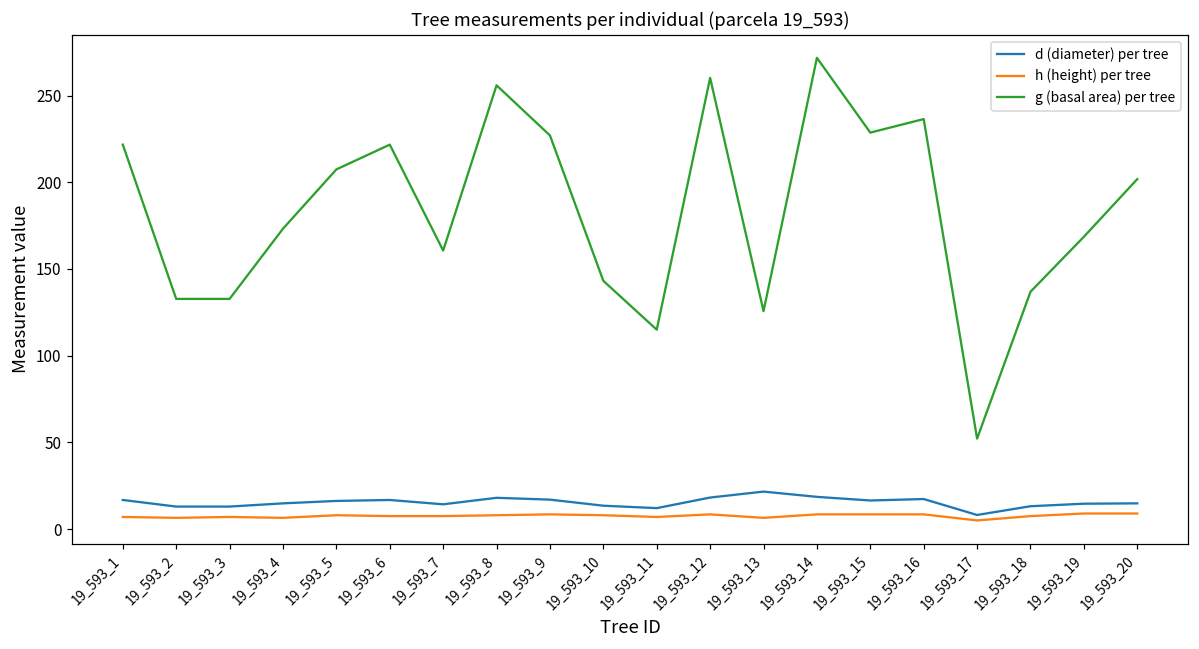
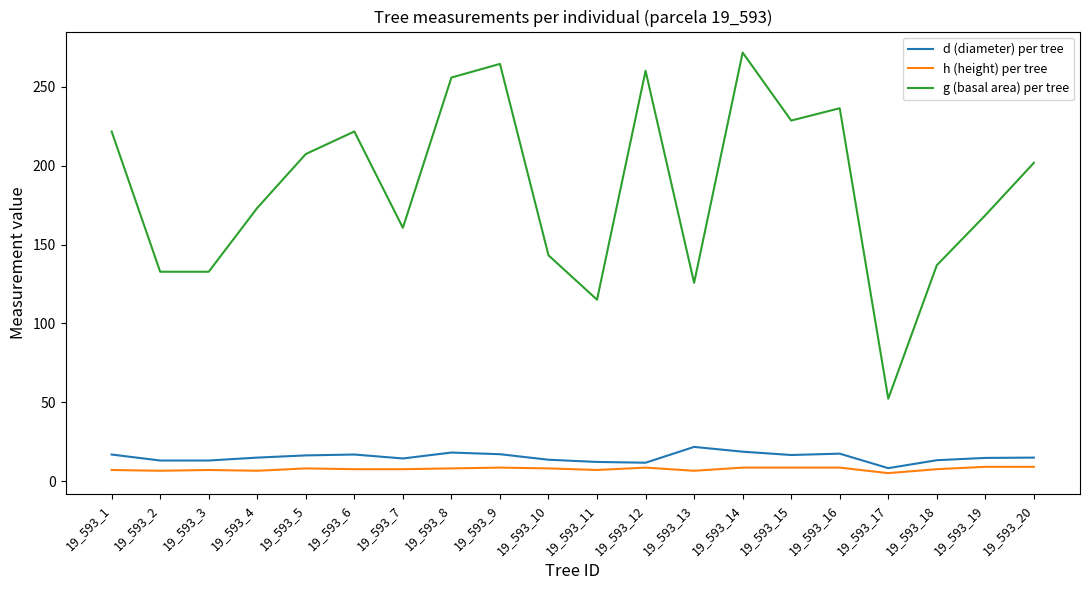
g (basal area) per tree, 19_593_9: 227 -> 265
d (diameter) per tree, 19_593_12: 18 -> 12
